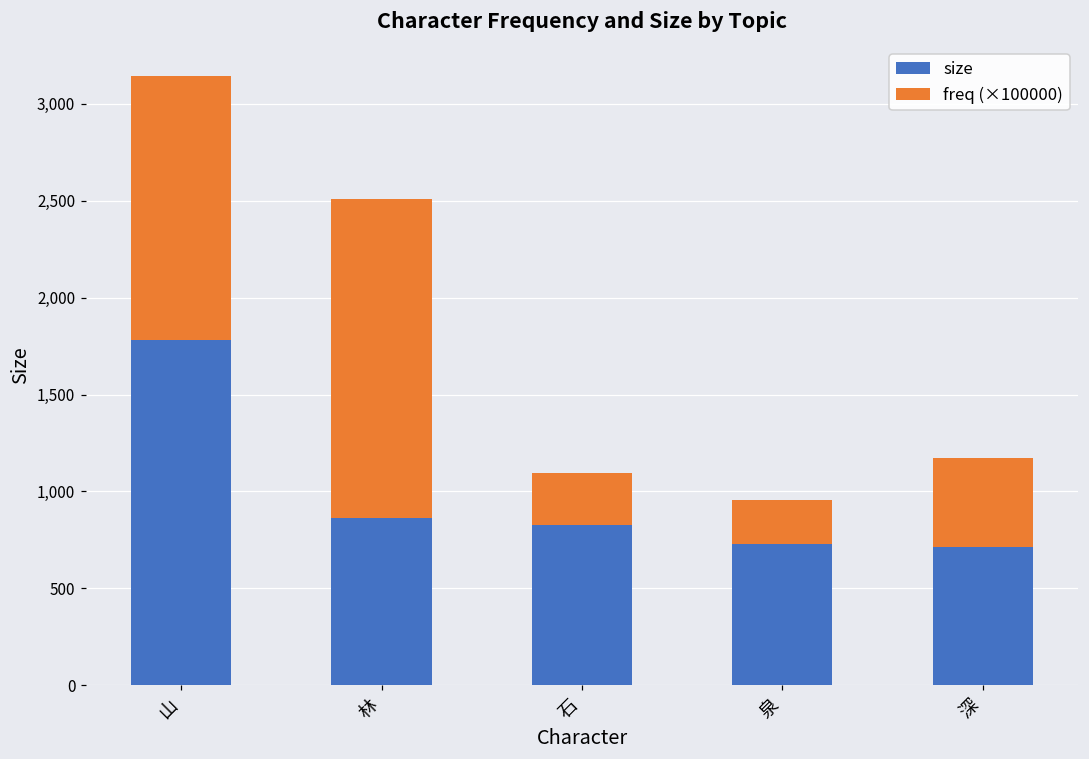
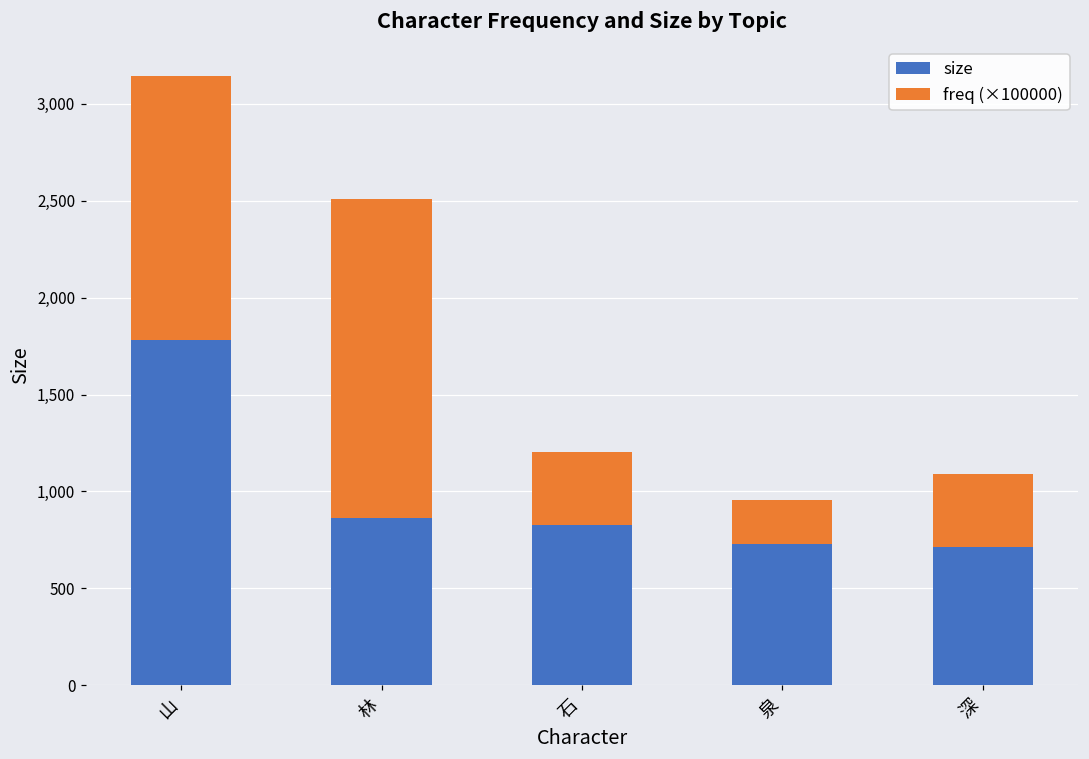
freq (×100000), 石: 270 -> 380
freq (×100000), 深: 460 -> 370
